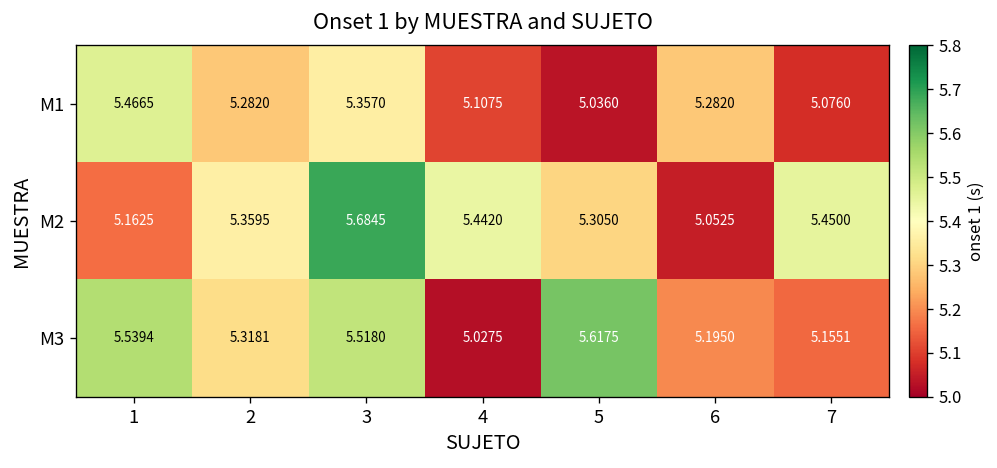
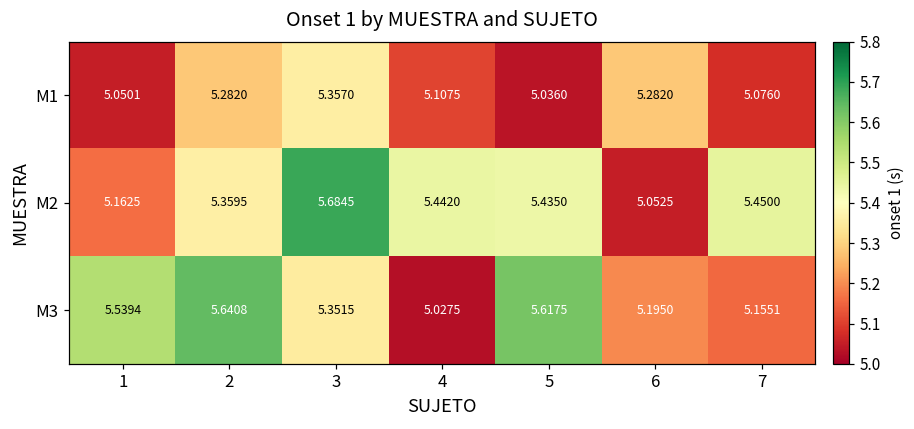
M1, 1: 5.4665 -> 5.0501
M2, 5: 5.3050 -> 5.4350
M3, 2: 5.3181 -> 5.6408
M3, 3: 5.5180 -> 5.3515
